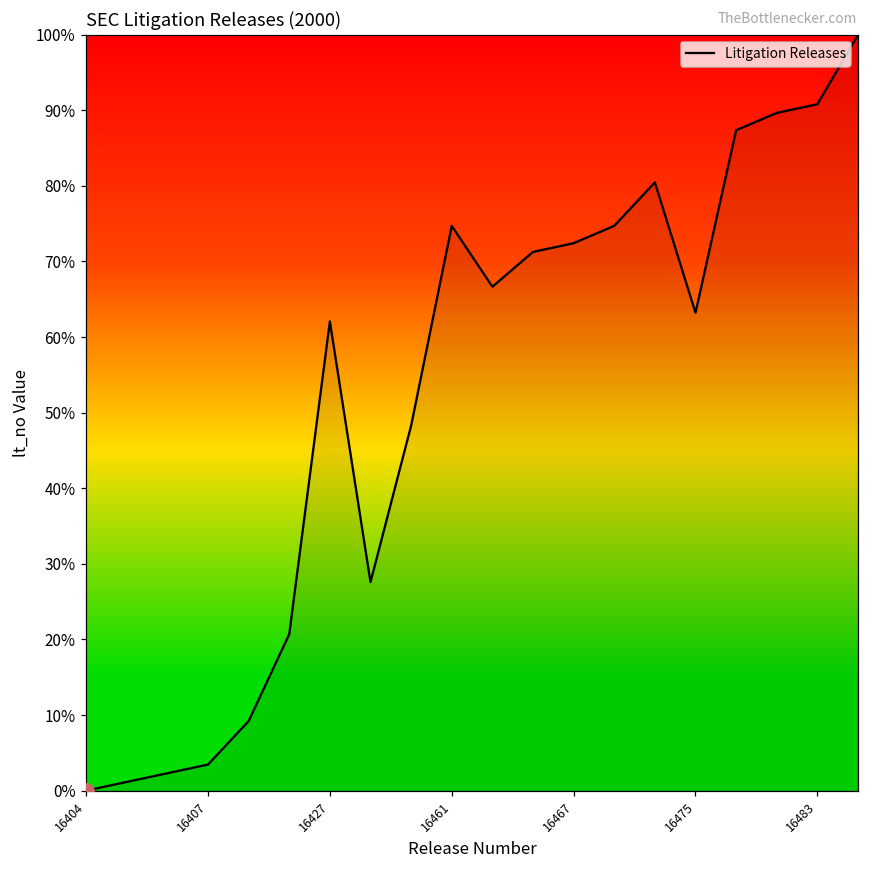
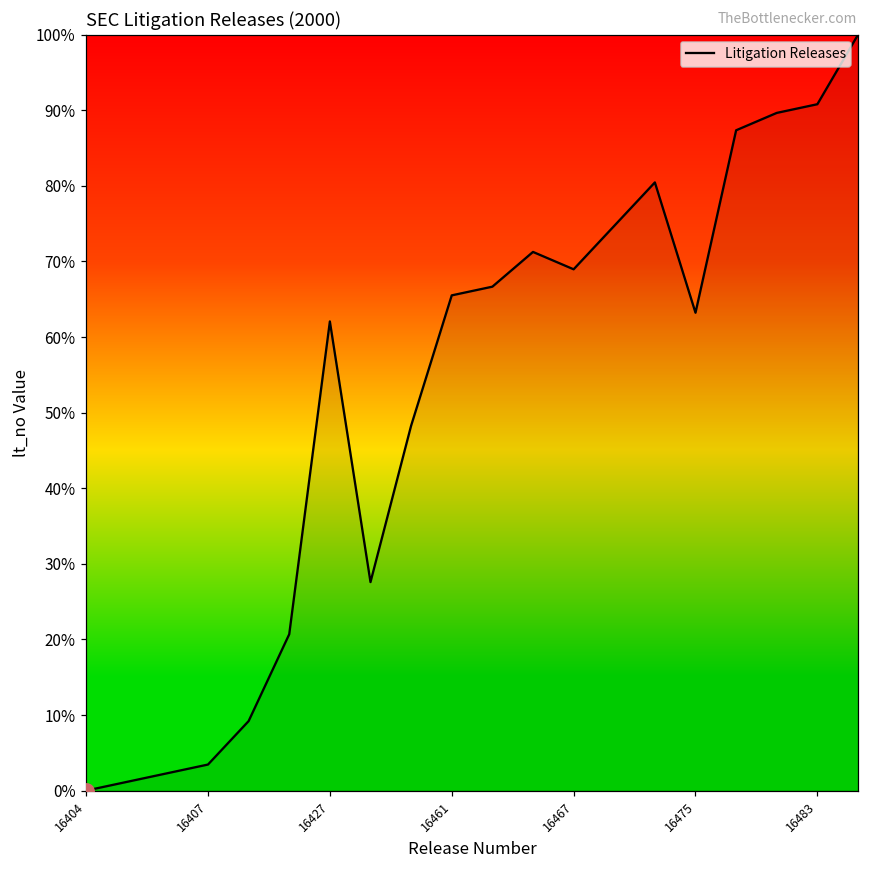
Litigation Releases, 16461: 75% -> 66%
Litigation Releases, 16467: 72% -> 69%
